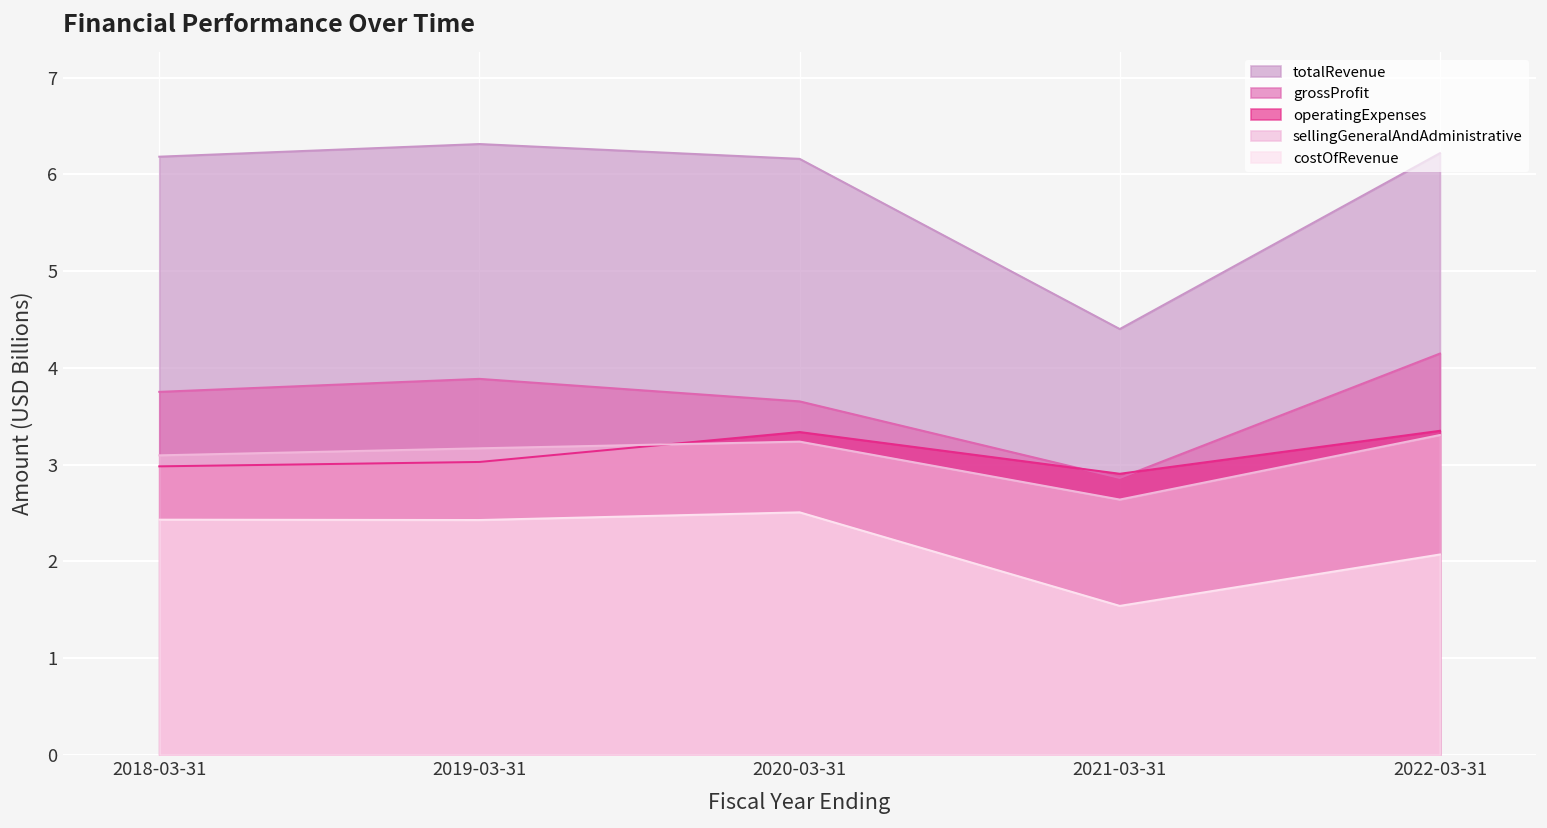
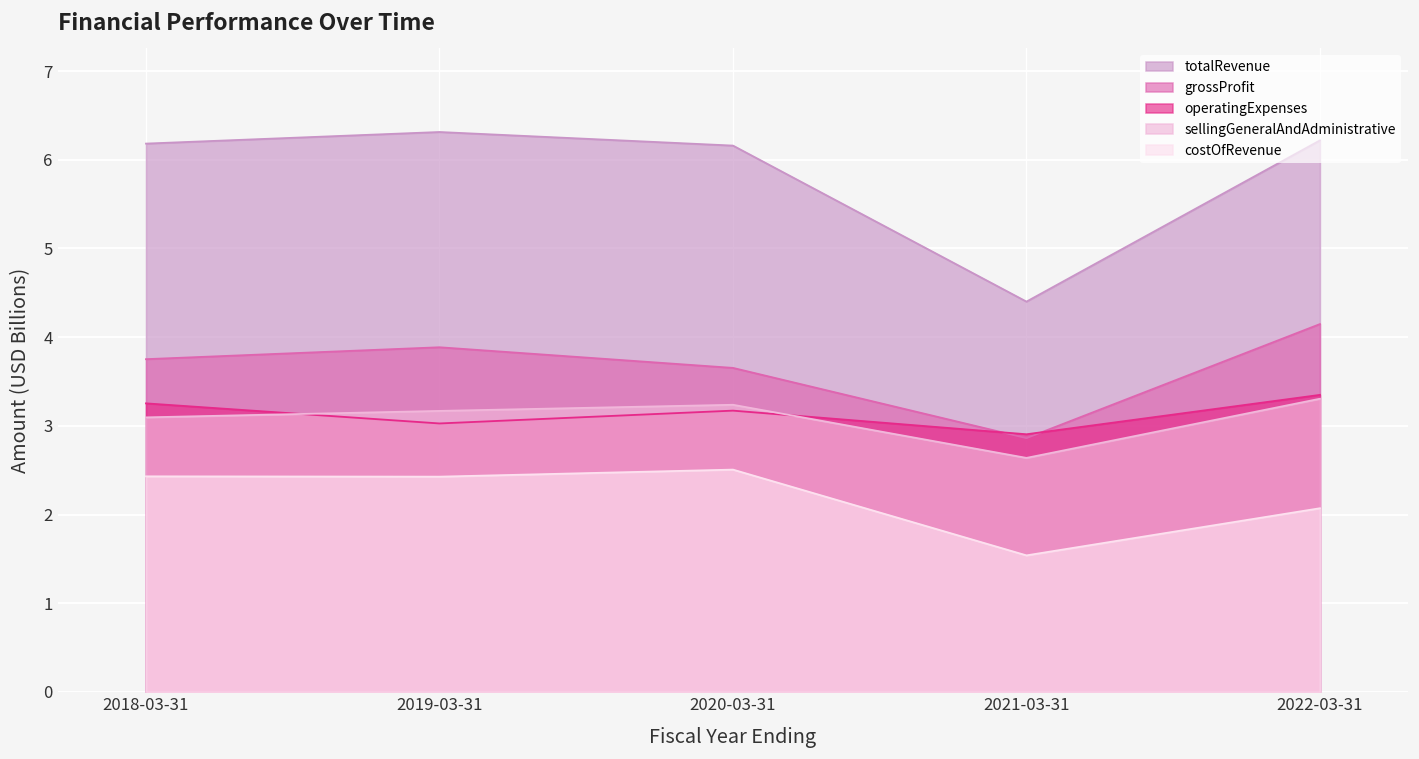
operatingExpenses, 2018-03-31: 3.0 -> 3.3
operatingExpenses, 2020-03-31: 3.3 -> 3.2
